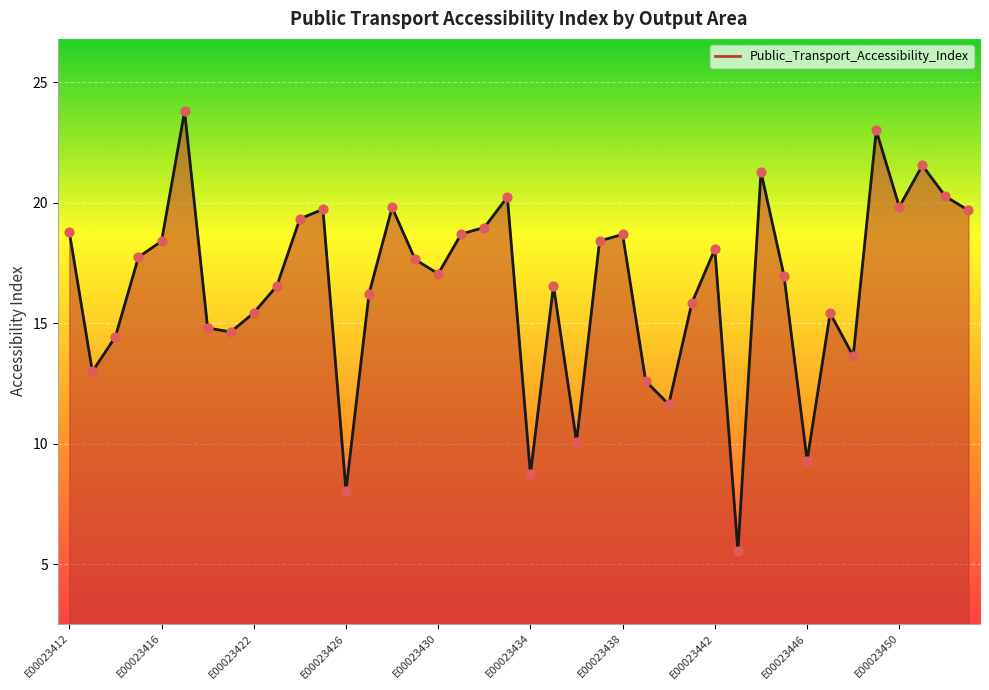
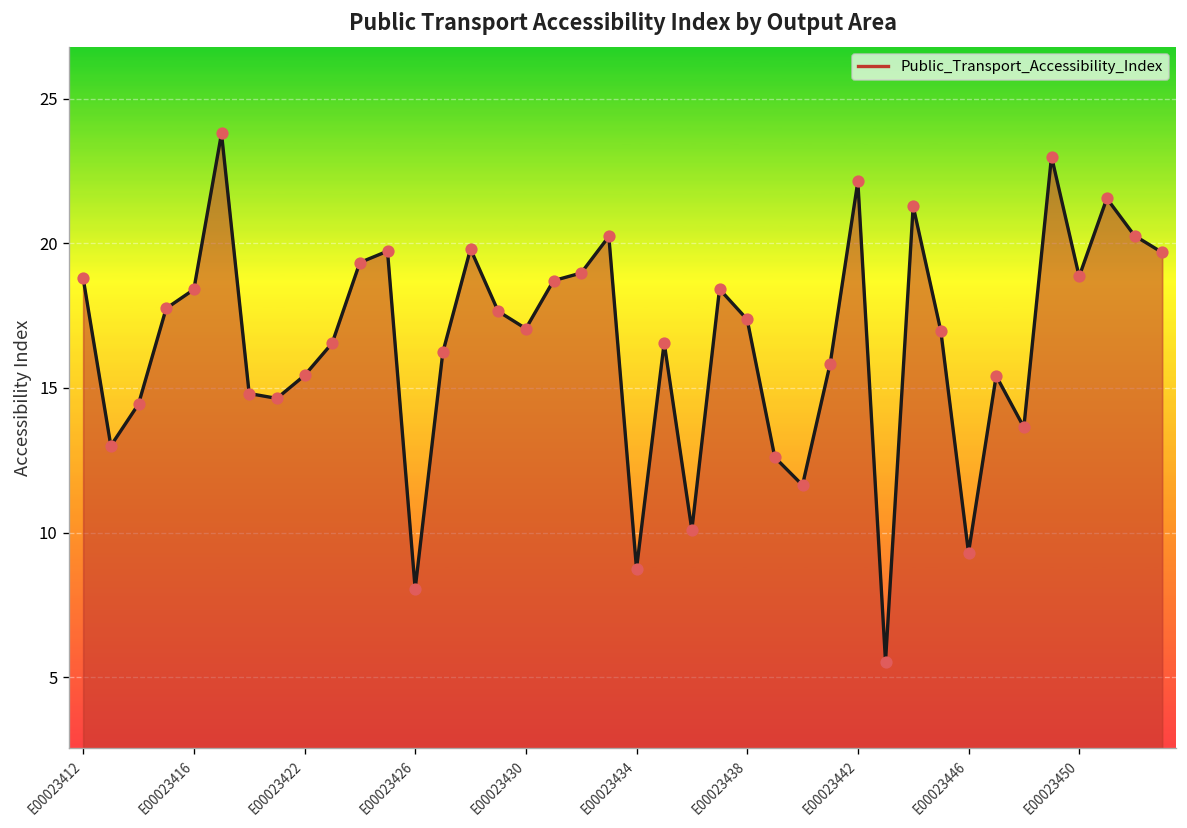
E00023438: 18.7 -> 17.4
E00023442: 18.1 -> 22.1
E00023450: 19.8 -> 18.9
